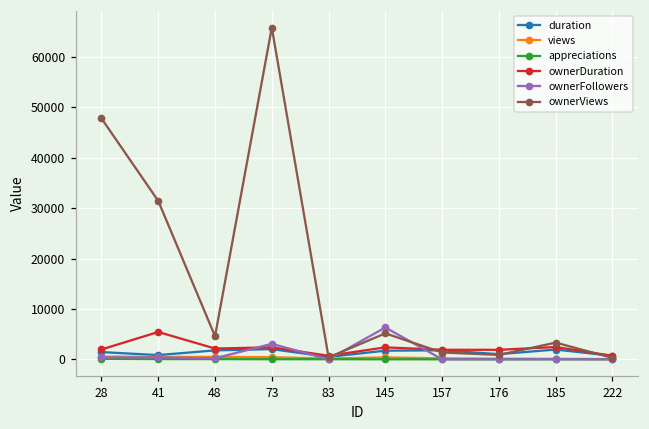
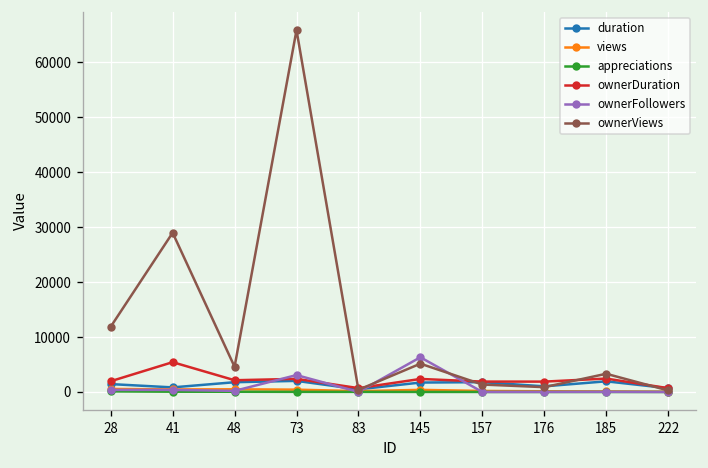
ownerViews, 28: 48000 -> 12000
ownerViews, 41: 31000 -> 29000
